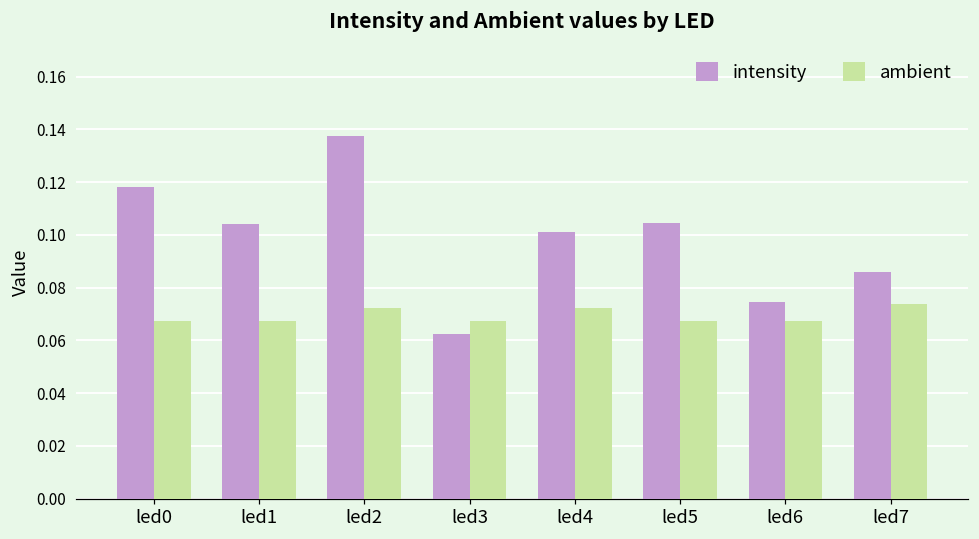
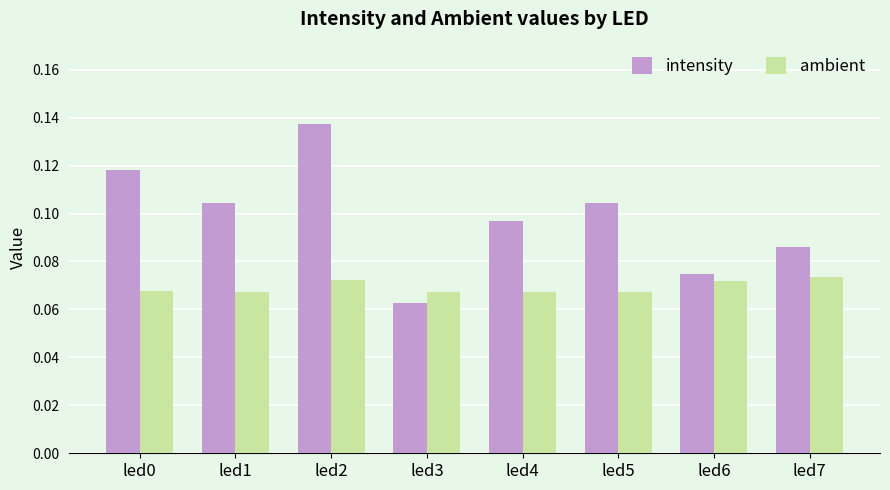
intensity, led4: 0.101 -> 0.097
ambient, led4: 0.072 -> 0.067
ambient, led6: 0.067 -> 0.072
